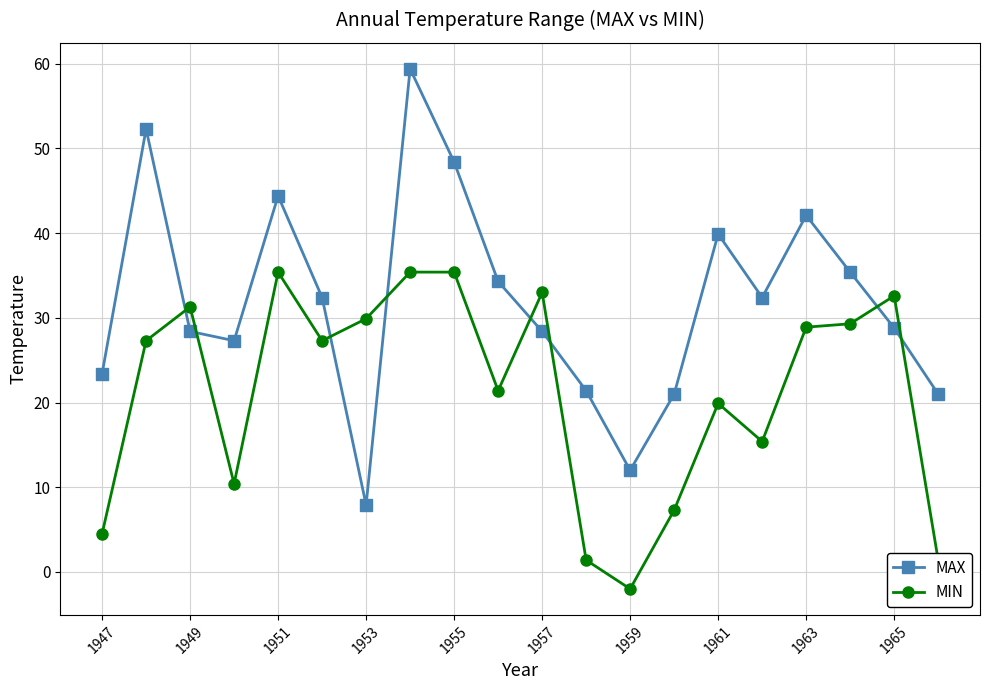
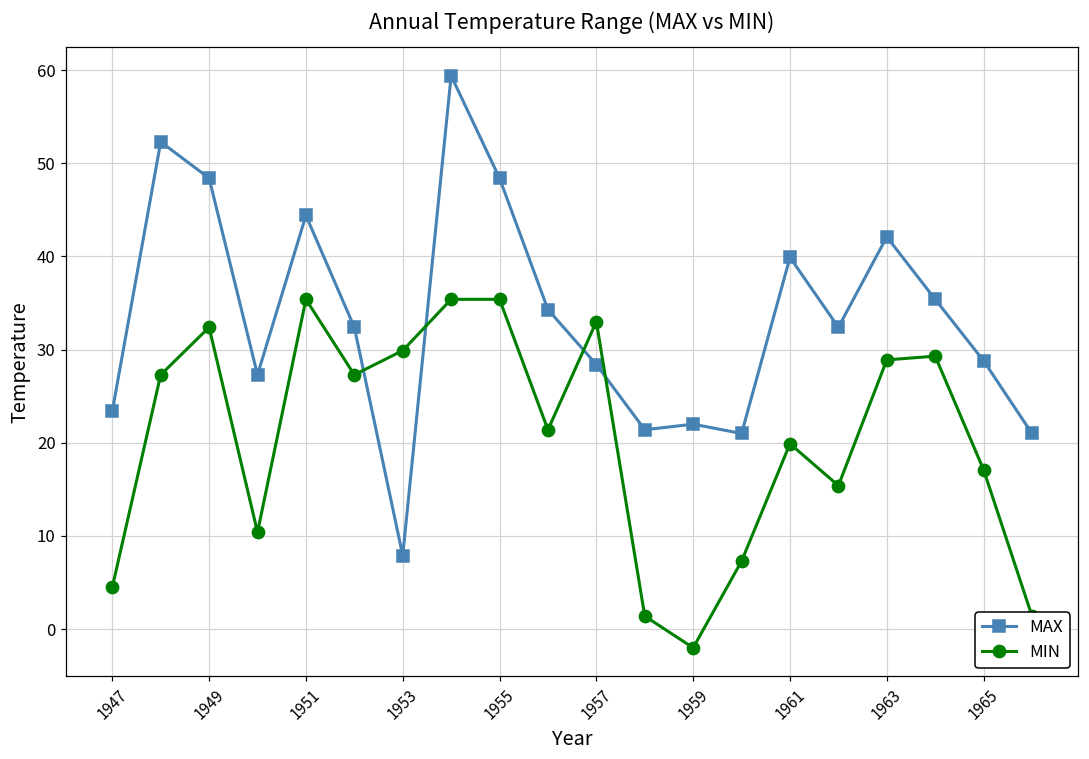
MAX, 1949: 28 -> 48
MIN, 1949: 31 -> 32
MAX, 1959: 12 -> 22
MIN, 1965: 33 -> 17
